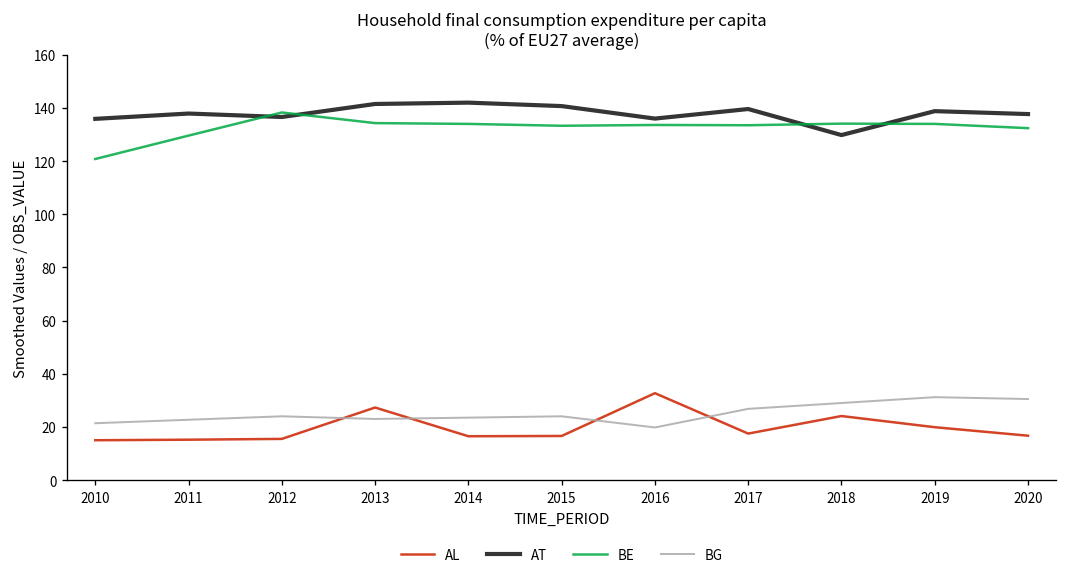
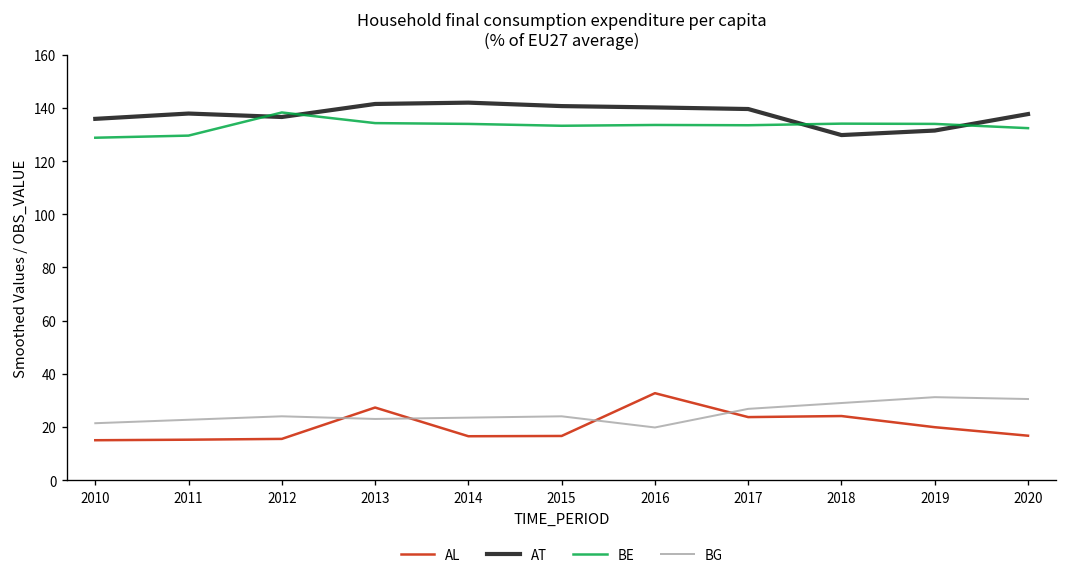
BE, 2010: 121 -> 129
AT, 2016: 136 -> 140
AL, 2017: 18 -> 24
AT, 2019: 139 -> 132
